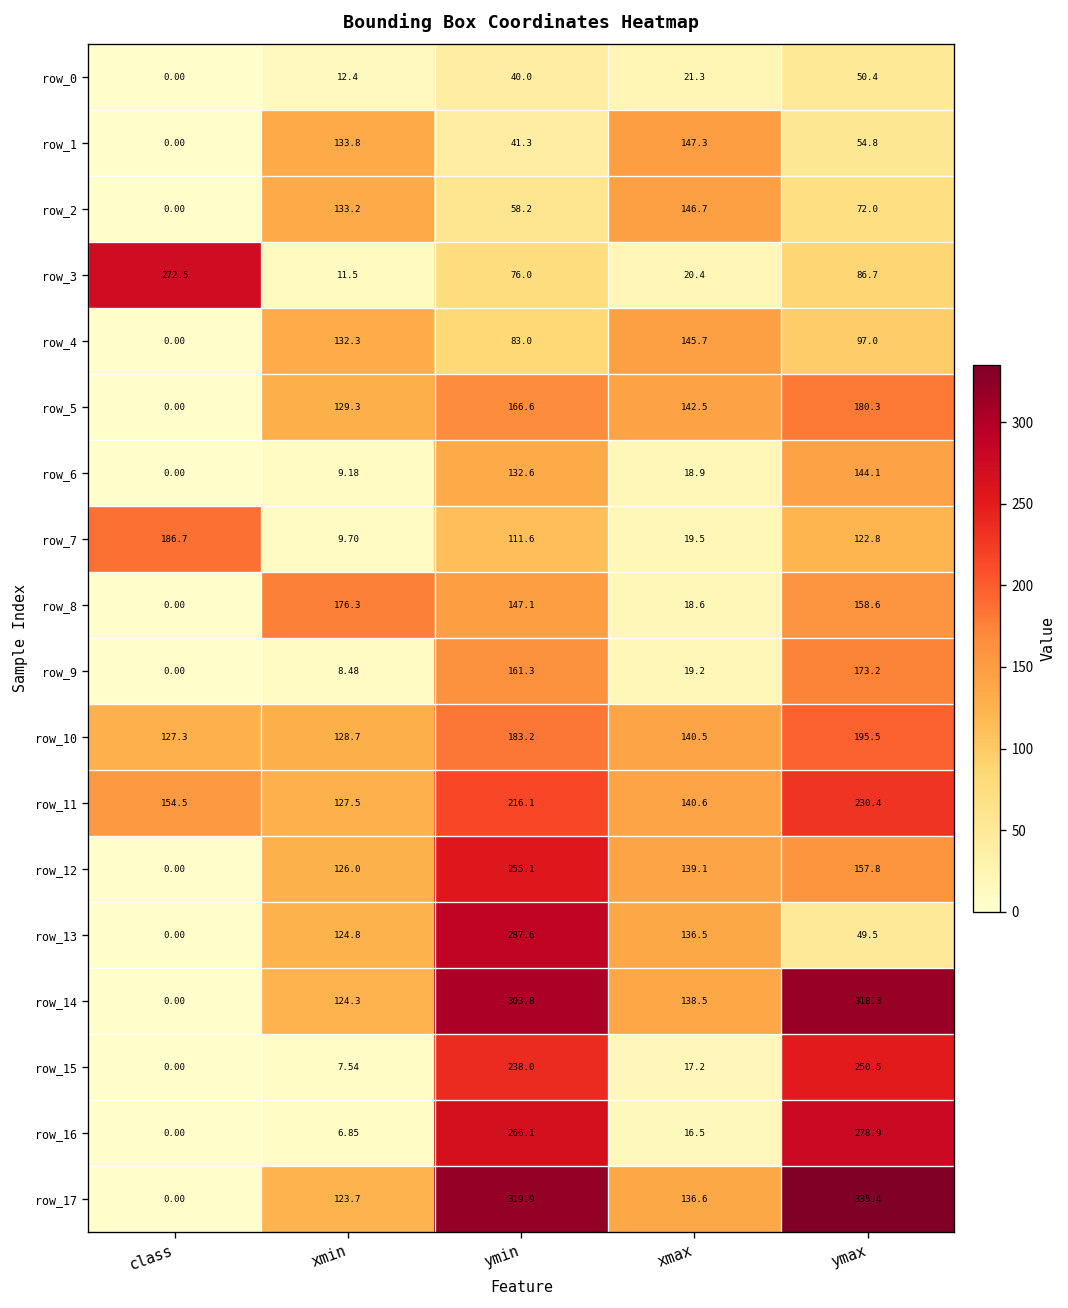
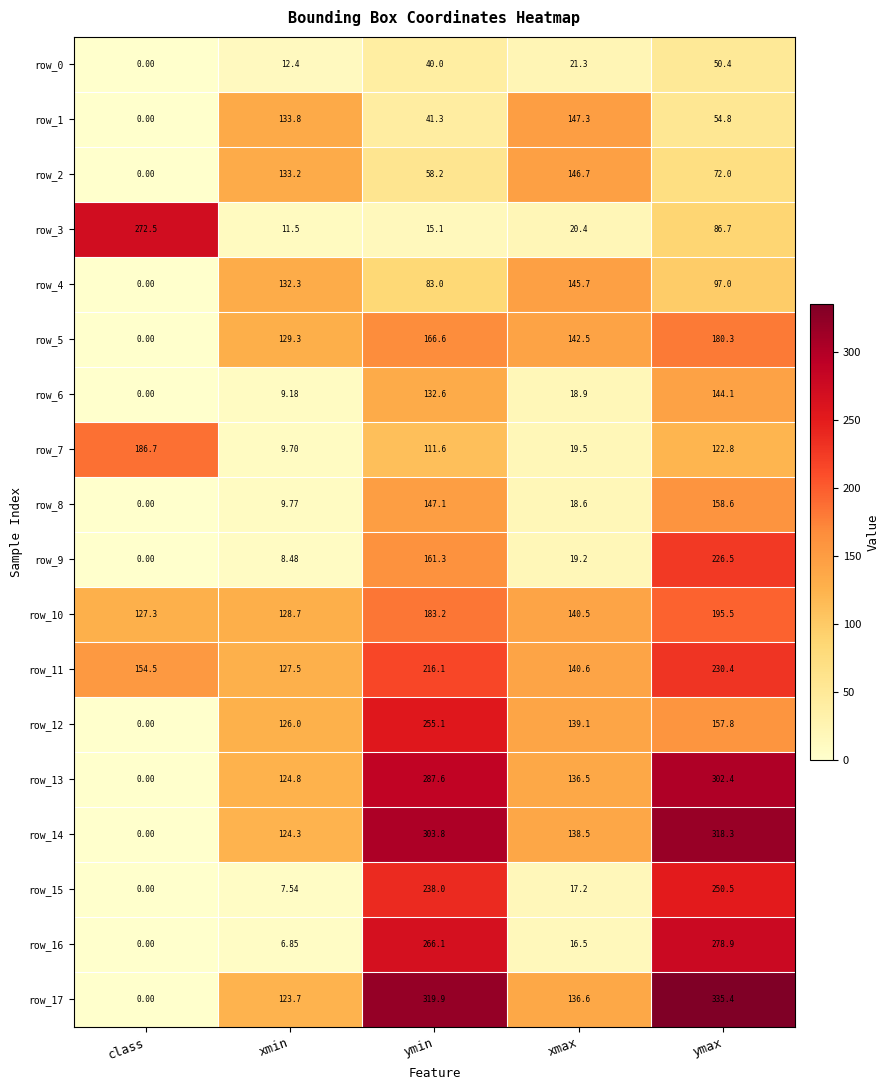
row_3, ymin: 76.0 -> 15.1
row_8, xmin: 176.3 -> 9.77
row_9, ymax: 173.2 -> 226.5
row_13, ymax: 49.5 -> 302.4
